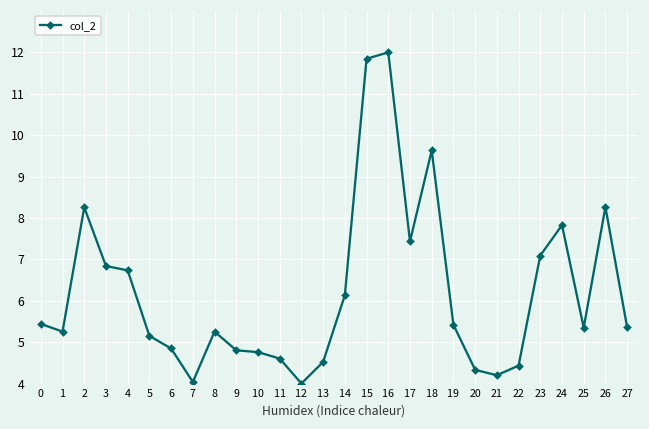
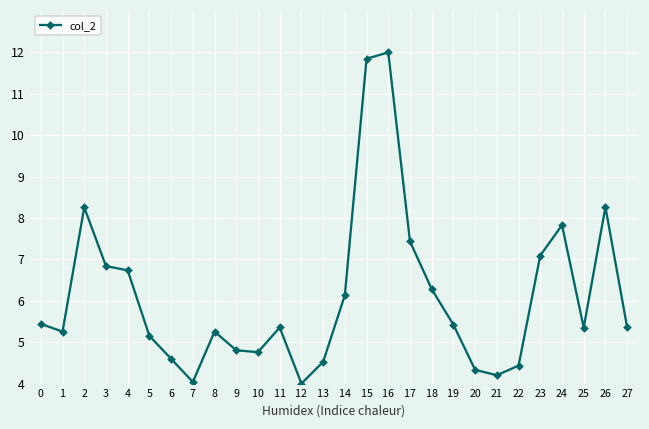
6: 4.8 -> 4.6
11: 4.6 -> 5.4
18: 9.6 -> 6.3
